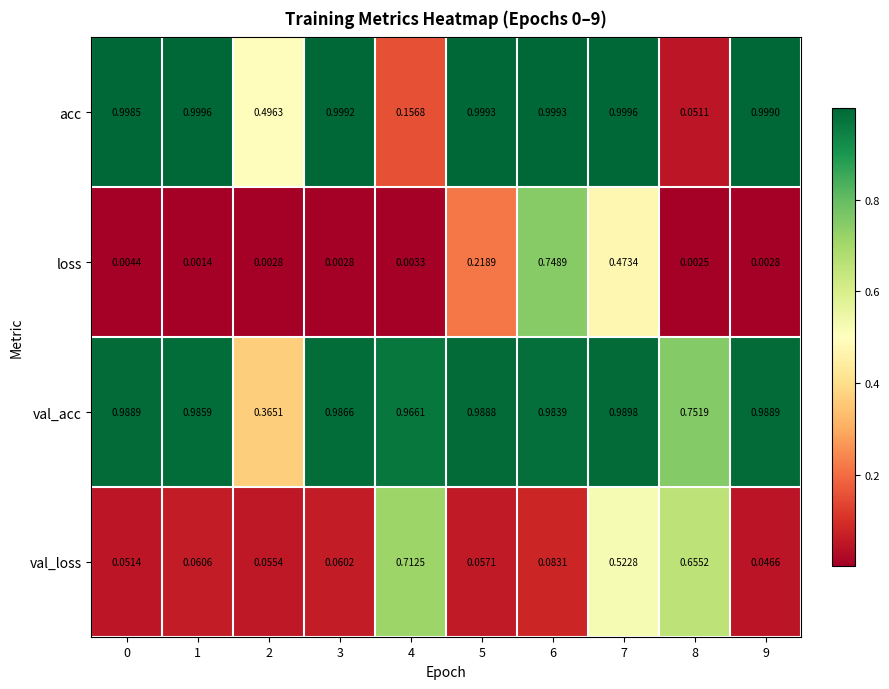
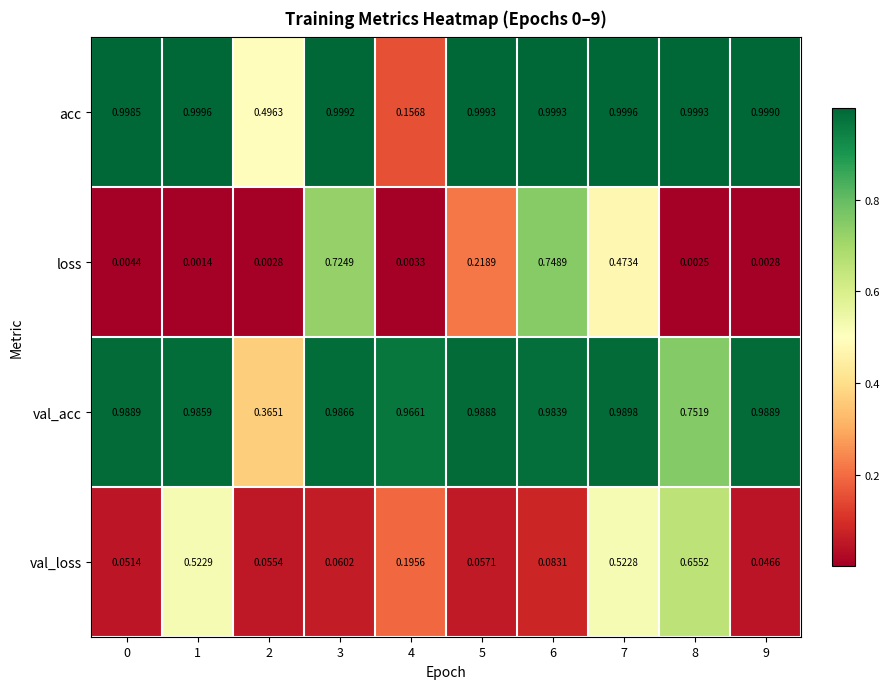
acc, 8: 0.0511 -> 0.9993
loss, 3: 0.0028 -> 0.7249
val_loss, 1: 0.0606 -> 0.5229
val_loss, 4: 0.7125 -> 0.1956
